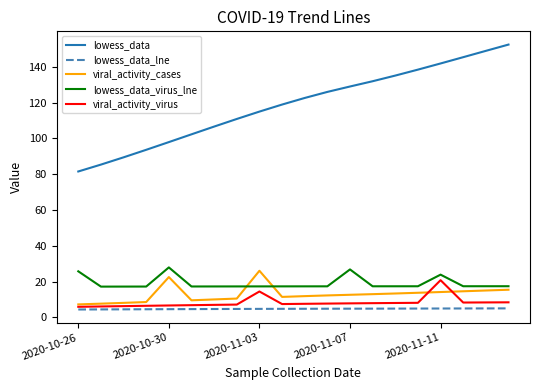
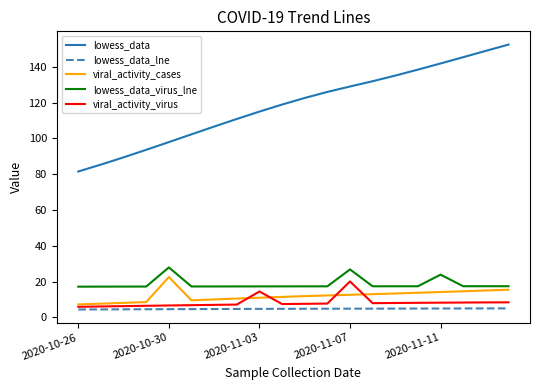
lowess_data_virus_lne, 2020-10-26: 26 -> 17
viral_activity_cases, 2020-11-03: 26 -> 11
viral_activity_virus, 2020-11-07: 8 -> 20
viral_activity_virus, 2020-11-11: 21 -> 8
